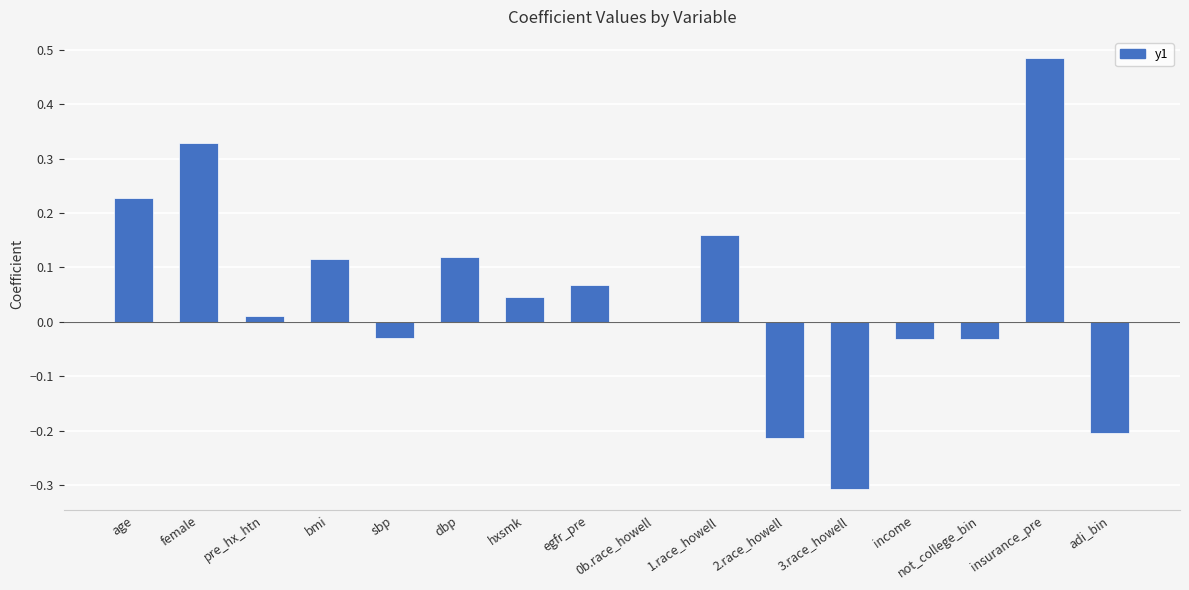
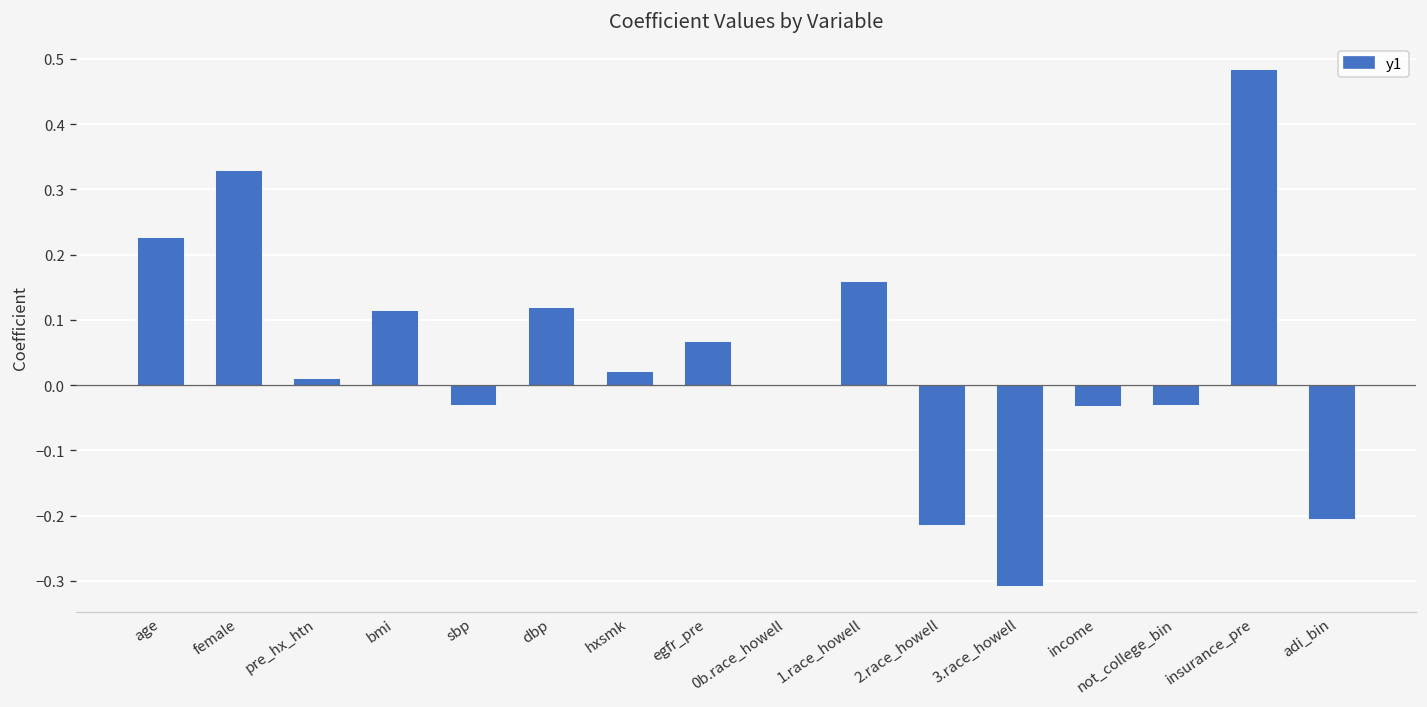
hxsmk: 0.04 -> 0.02
